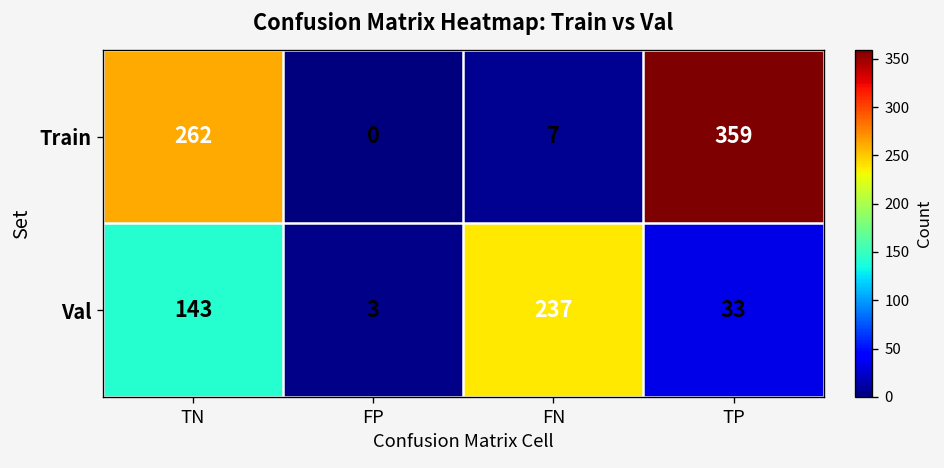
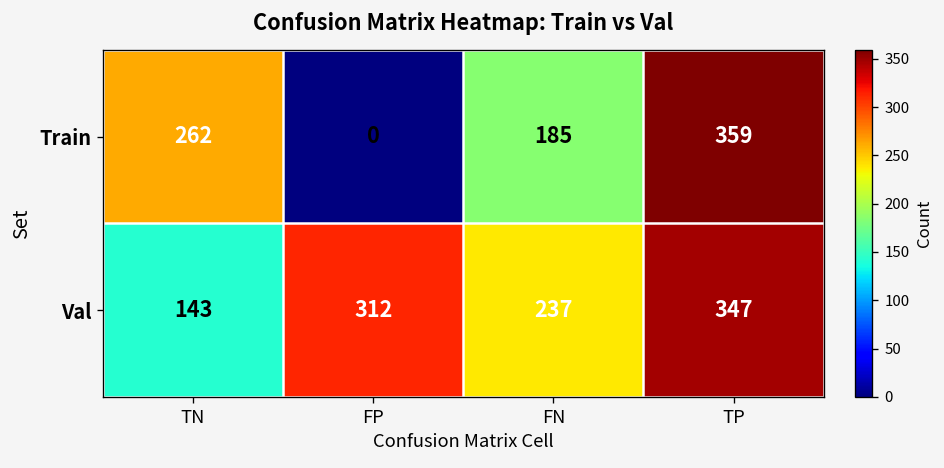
Train, FN: 7 -> 185
Val, FP: 3 -> 312
Val, TP: 33 -> 347
